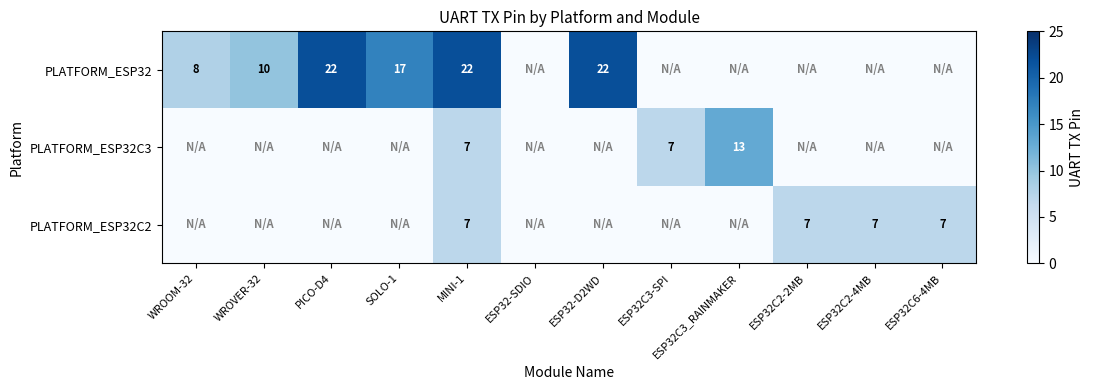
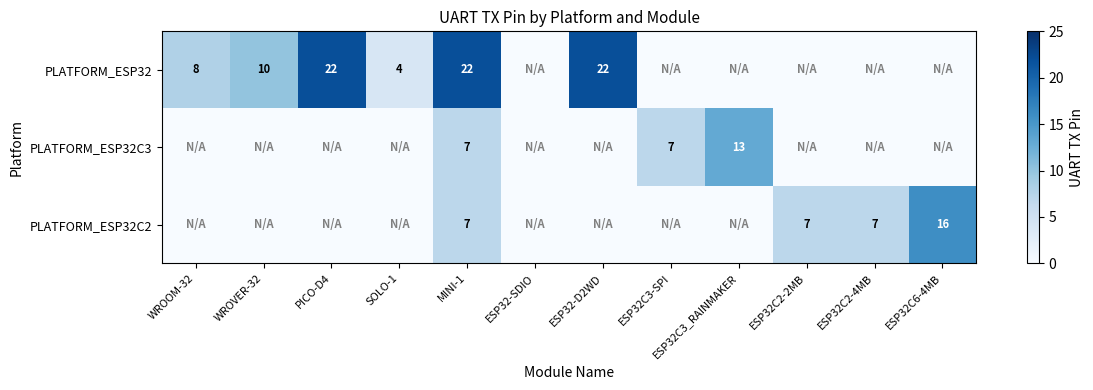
PLATFORM_ESP32, SOLO-1: 17 -> 4
PLATFORM_ESP32C2, ESP32C6-4MB: 7 -> 16
